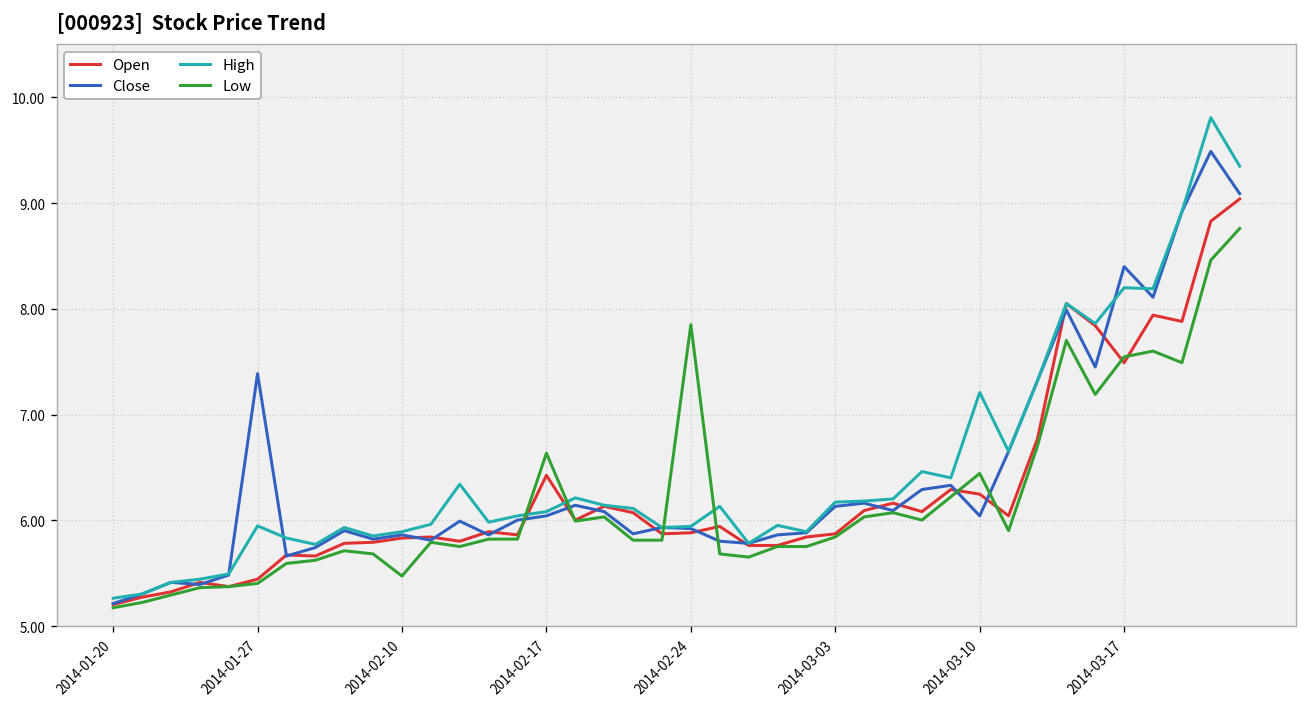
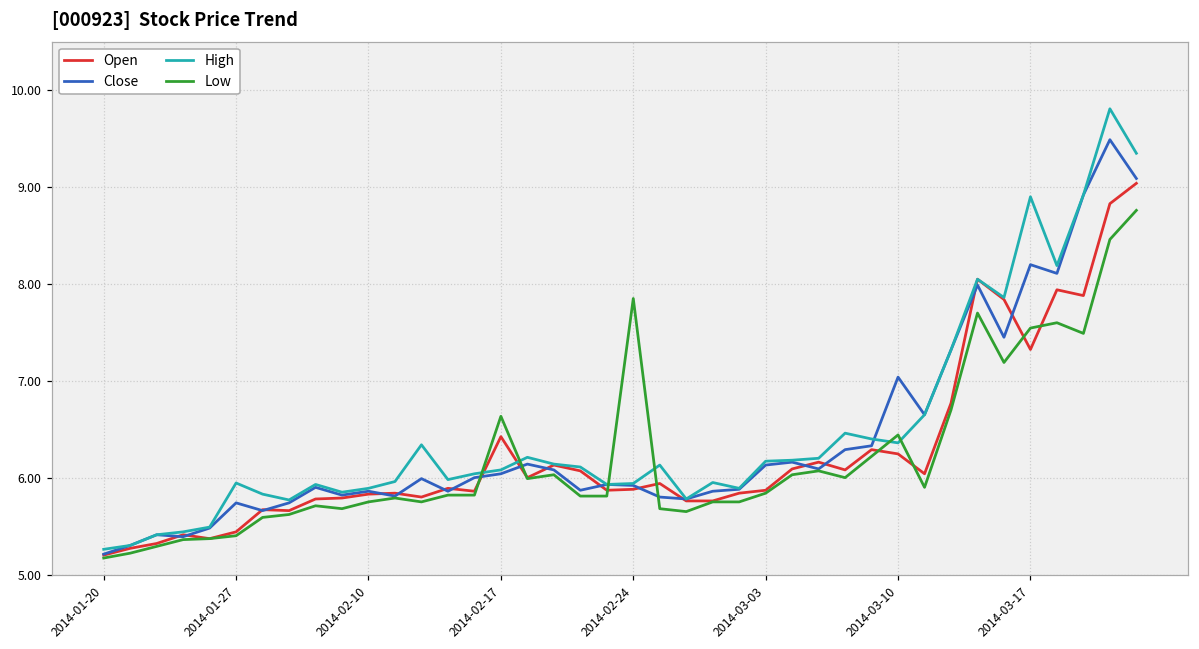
Close, 2014-01-27: 7.4 -> 5.7
Low, 2014-02-10: 5.5 -> 5.8
Close, 2014-03-10: 6.0 -> 7.0
High, 2014-03-10: 7.2 -> 6.4
Open, 2014-03-17: 7.5 -> 7.3
Close, 2014-03-17: 8.4 -> 8.2
High, 2014-03-17: 8.2 -> 8.9
